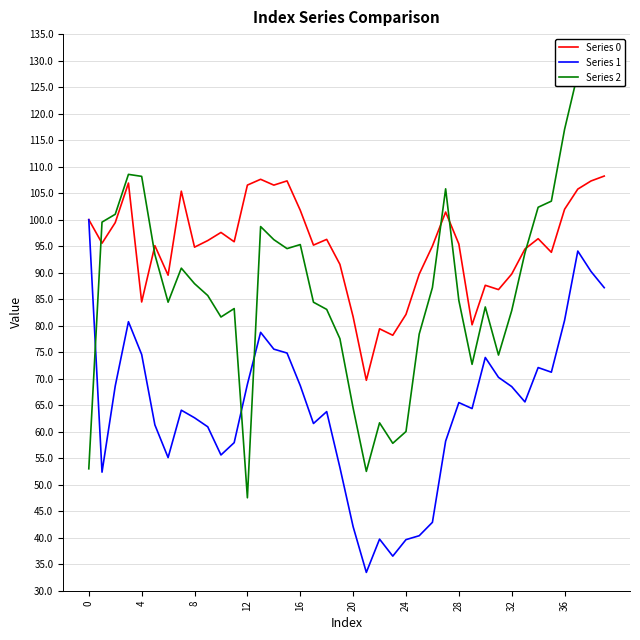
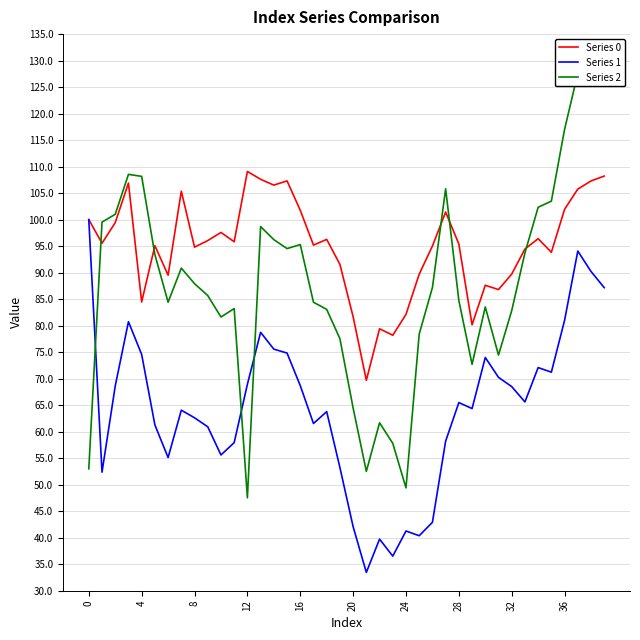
Series 0, 12: 107 -> 109
Series 1, 24: 40 -> 41
Series 2, 24: 60 -> 49
